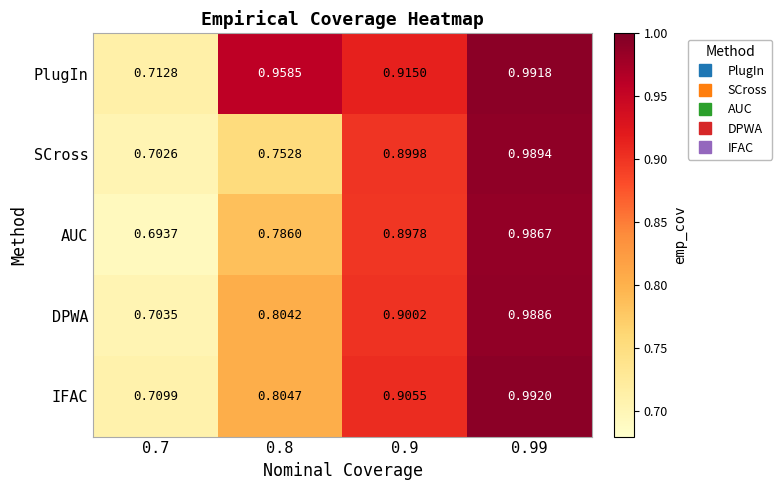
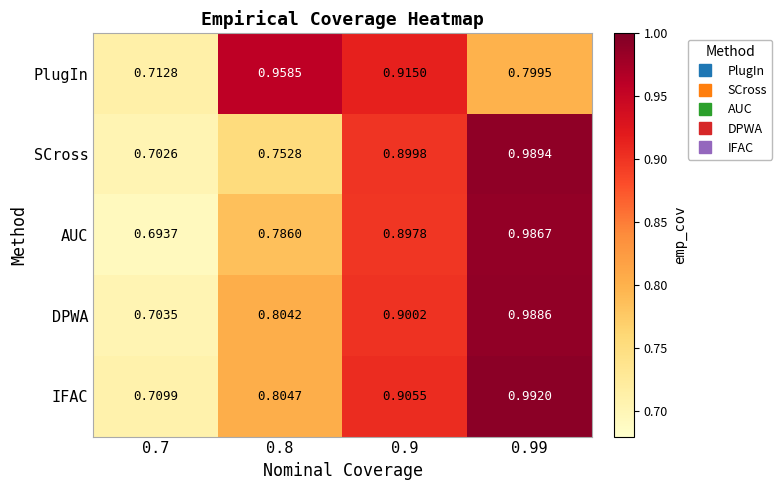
PlugIn, 0.99: 0.9918 -> 0.7995
